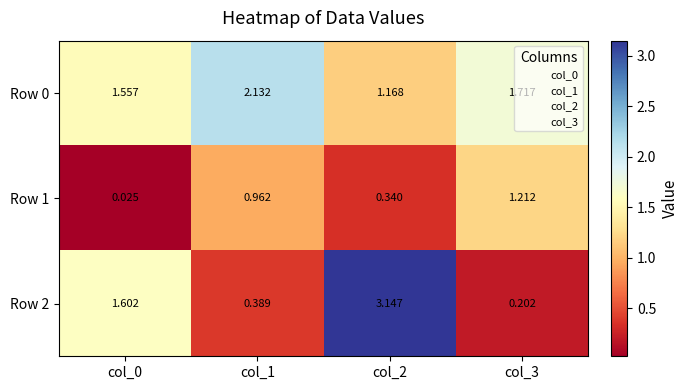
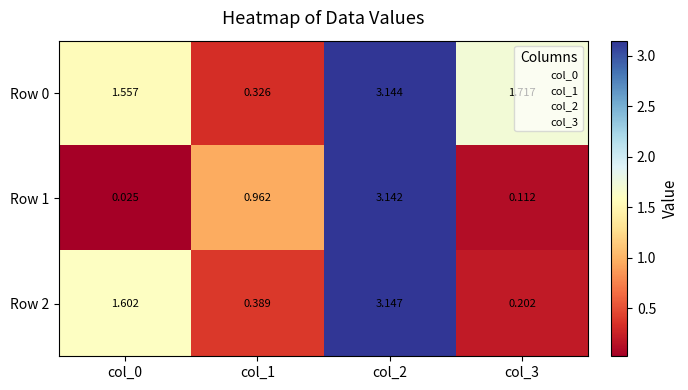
Row 0, col_1: 2.132 -> 0.326
Row 0, col_2: 1.168 -> 3.144
Row 1, col_2: 0.340 -> 3.142
Row 1, col_3: 1.212 -> 0.112
